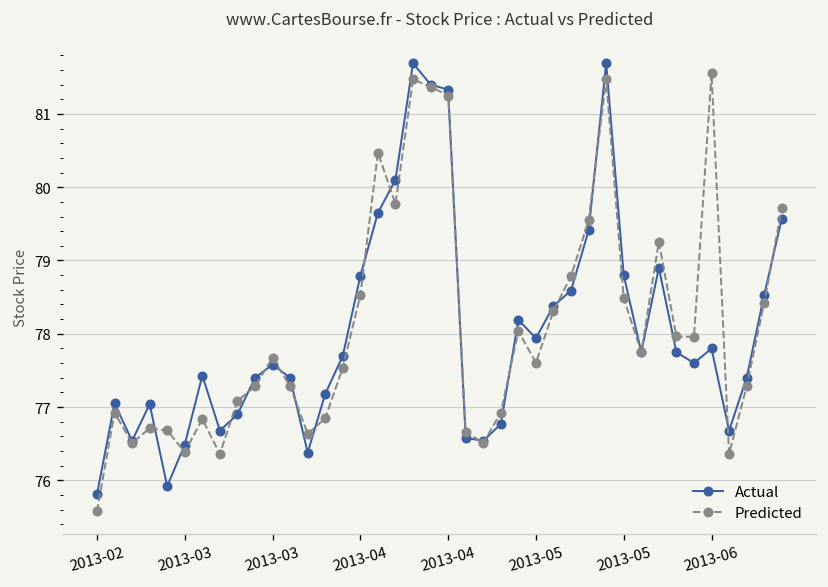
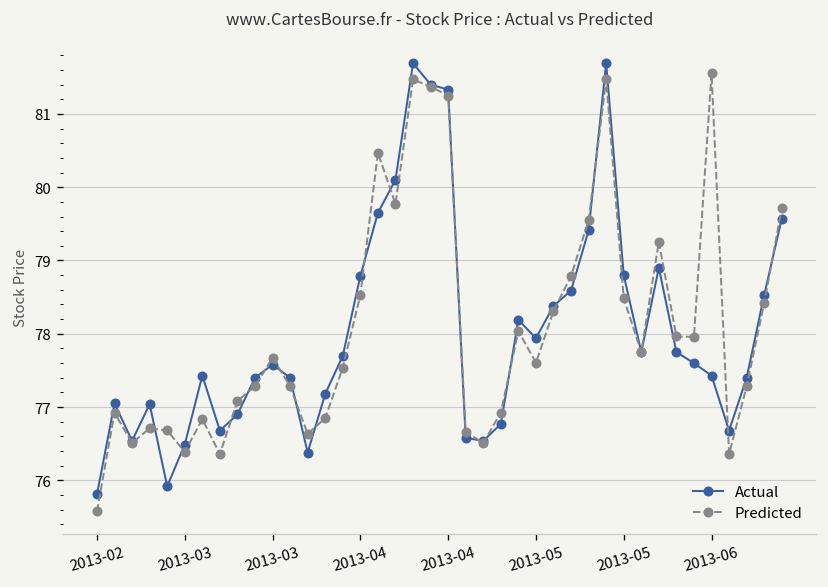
Actual, 2013-06: 77.8 -> 77.4
